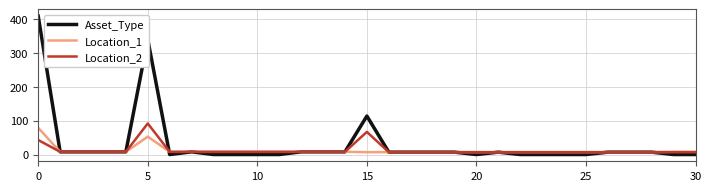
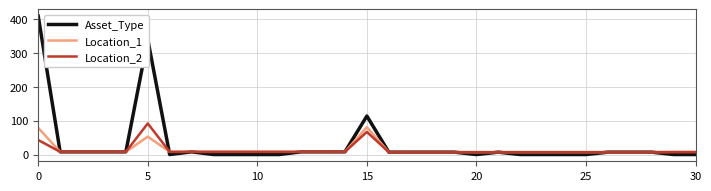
Location_1, 15: 10 -> 80
